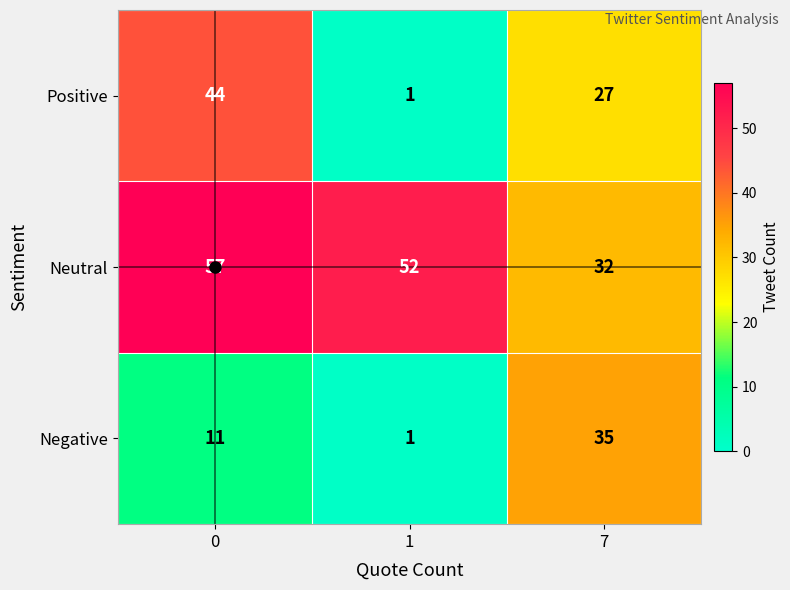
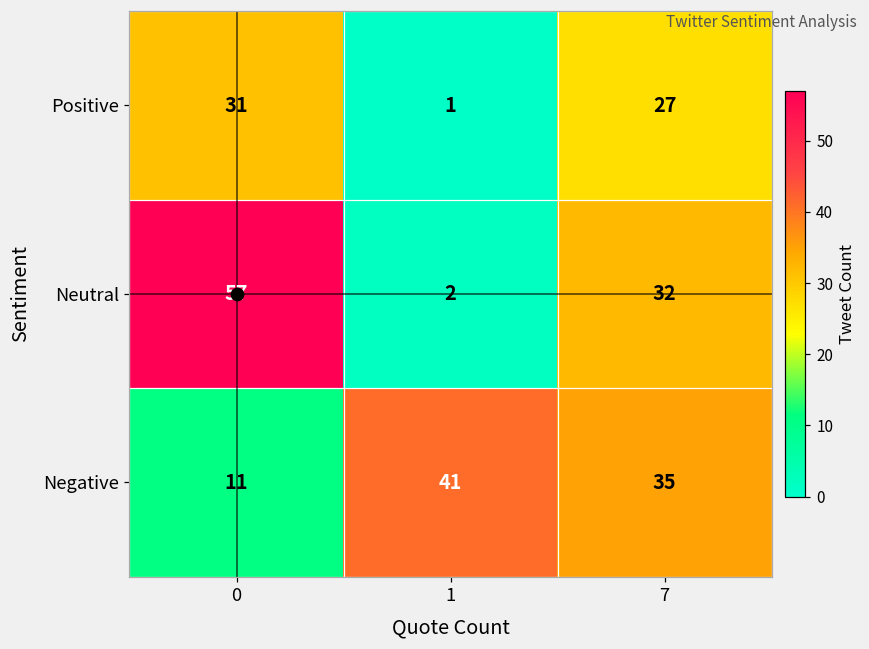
Positive, 0: 44 -> 31
Neutral, 1: 52 -> 2
Negative, 1: 1 -> 41
